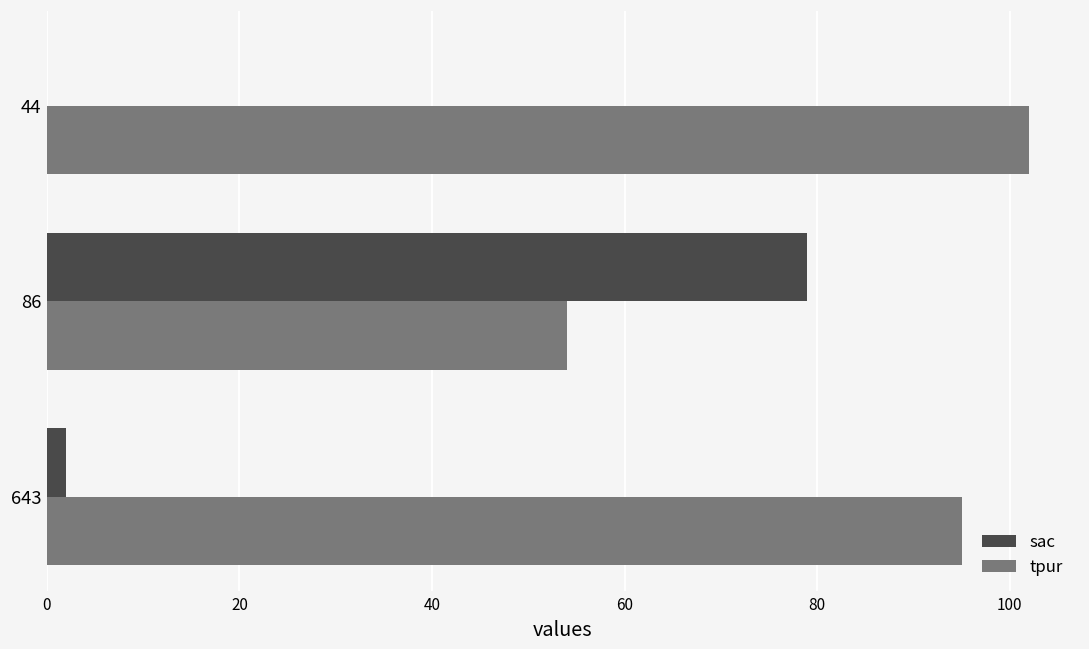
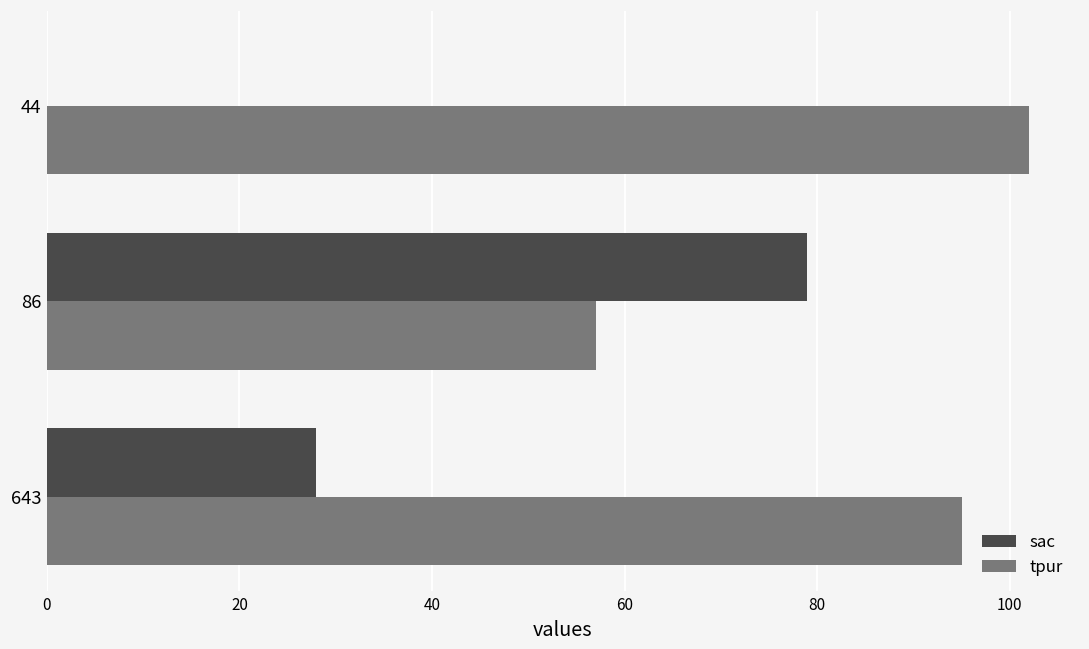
tpur, 86: 54 -> 57
sac, 643: 2 -> 28
